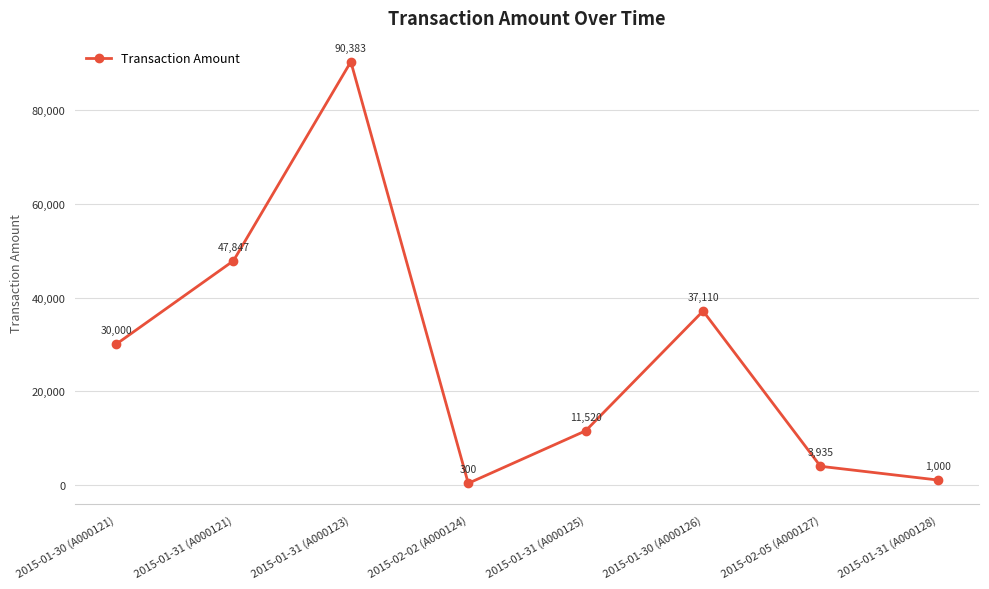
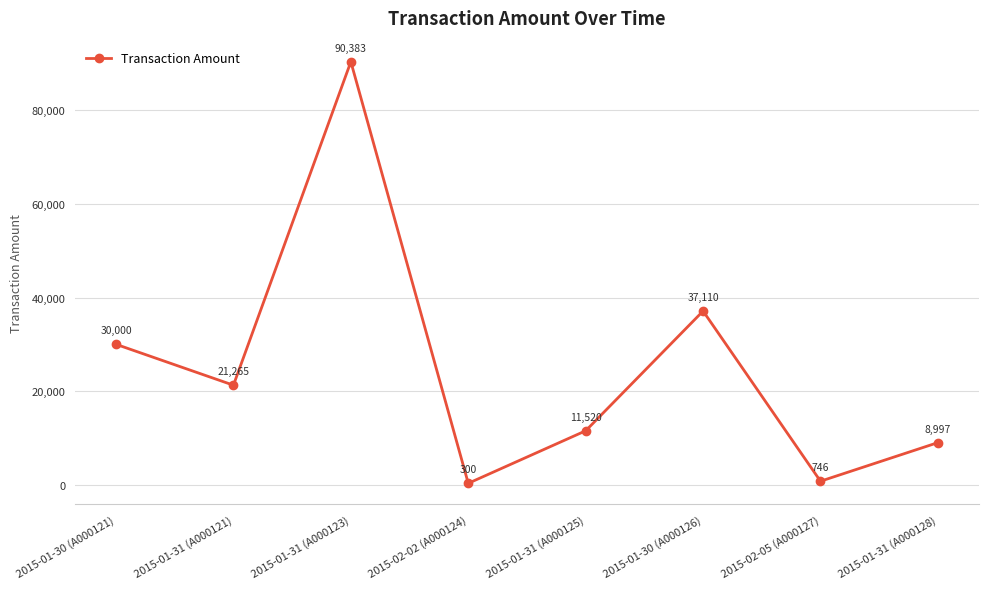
2015-01-31 (A000121): 47,847 -> 21,265
2015-02-05 (A000127): 3,935 -> 746
2015-01-31 (A000128): 1,000 -> 8,997
